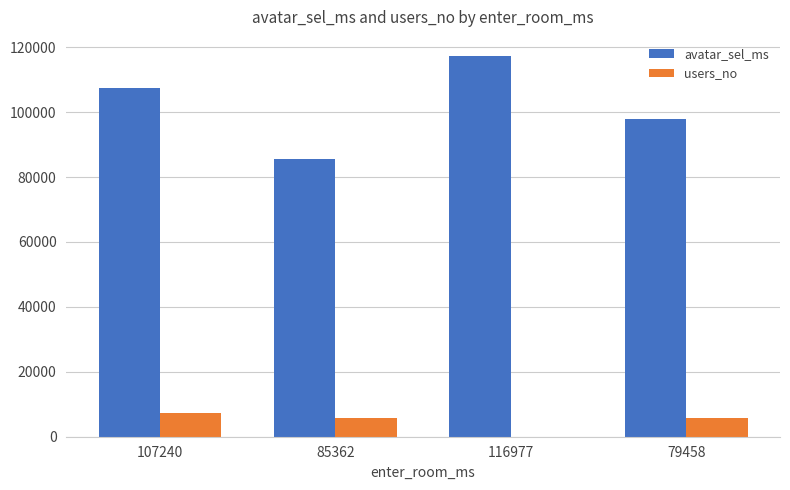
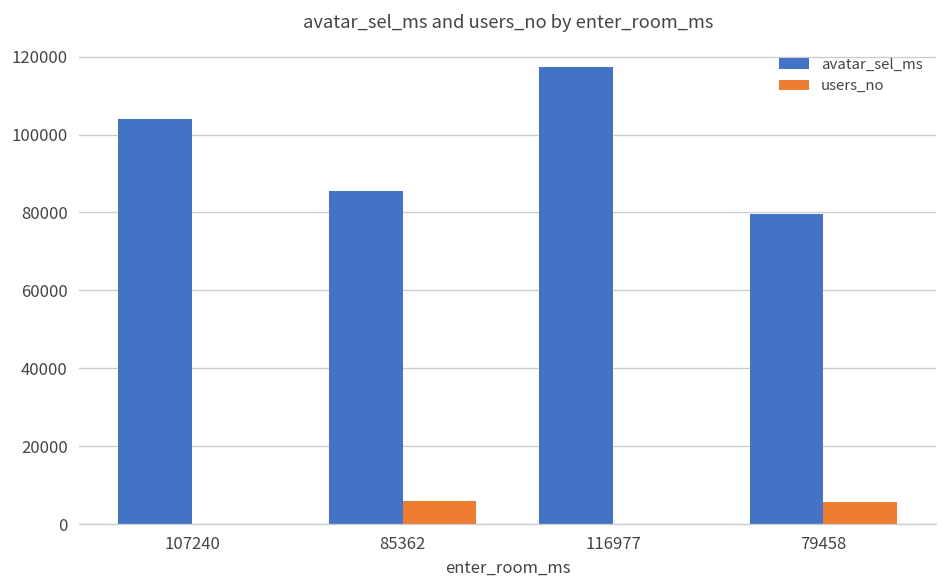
avatar_sel_ms, 107240: 107000 -> 104000
users_no, 107240: 7000 -> 0
avatar_sel_ms, 79458: 98000 -> 80000
